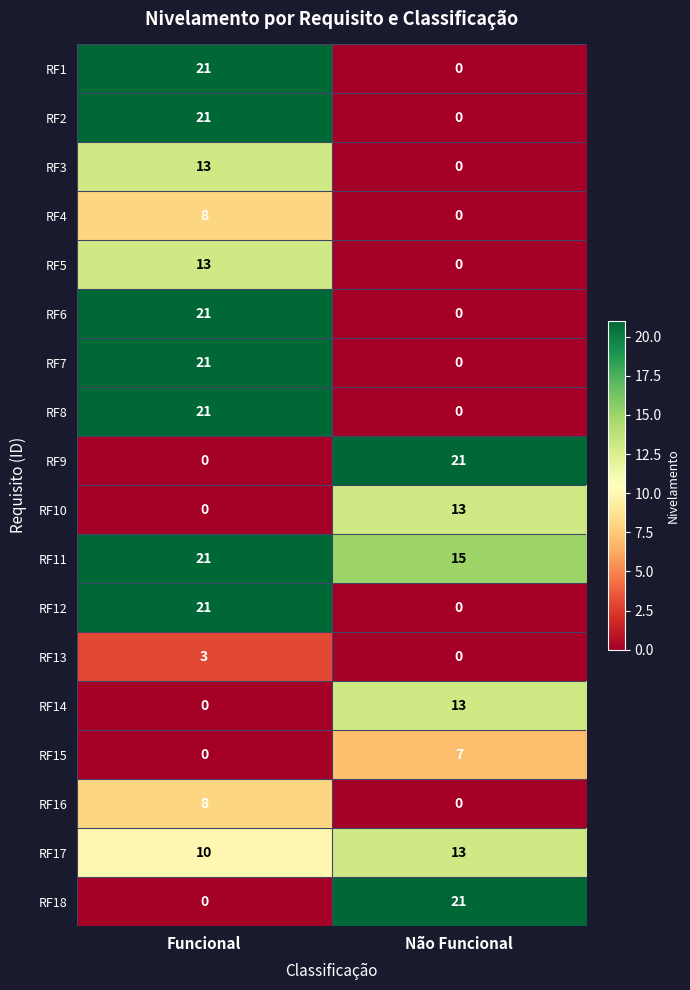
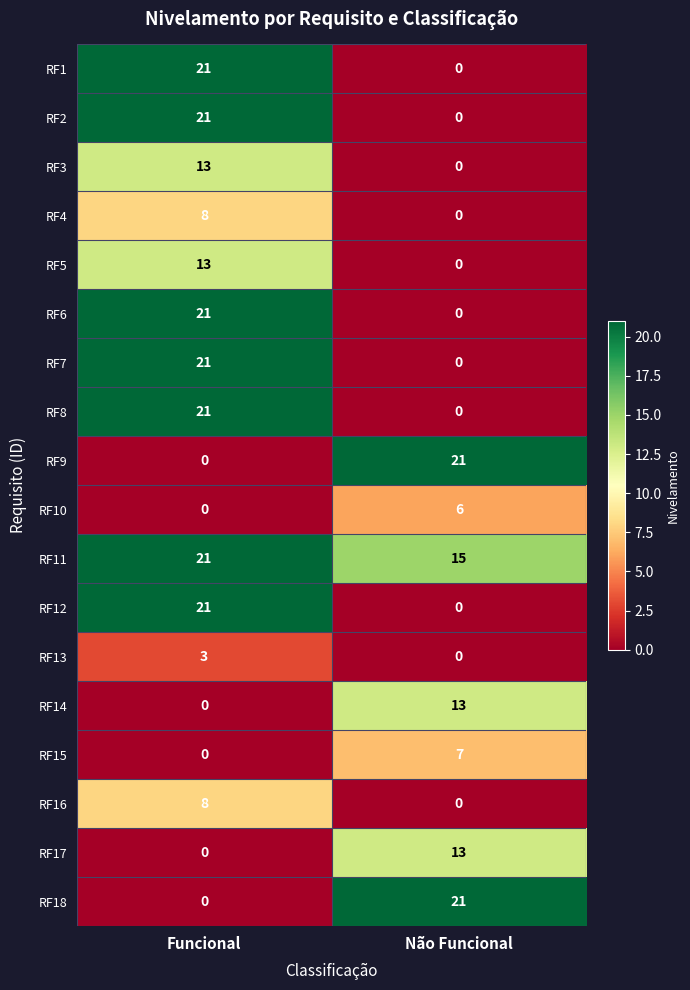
RF10, Não Funcional: 13 -> 6
RF17, Funcional: 10 -> 0
